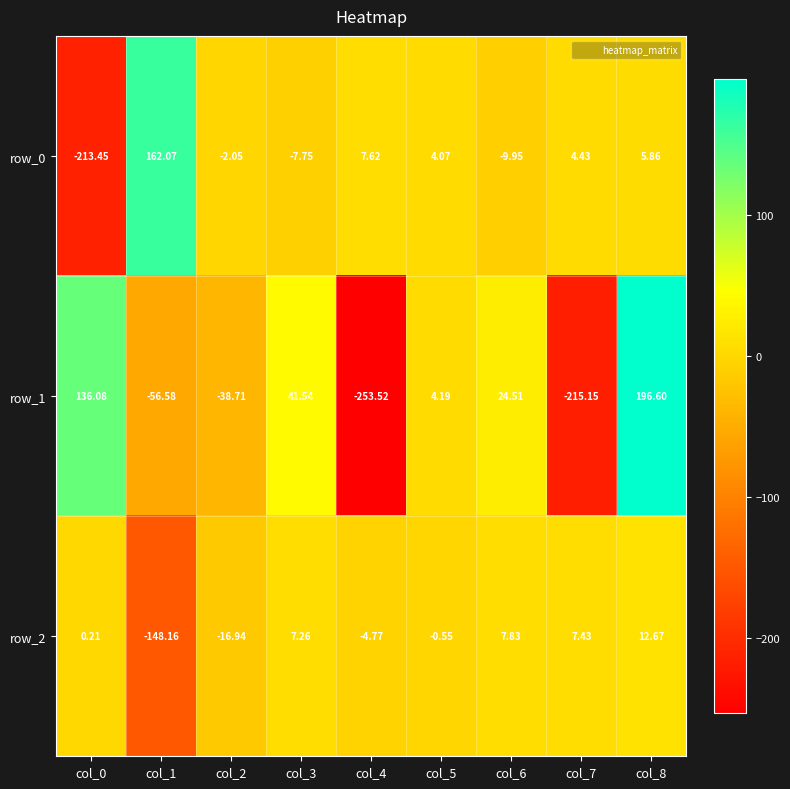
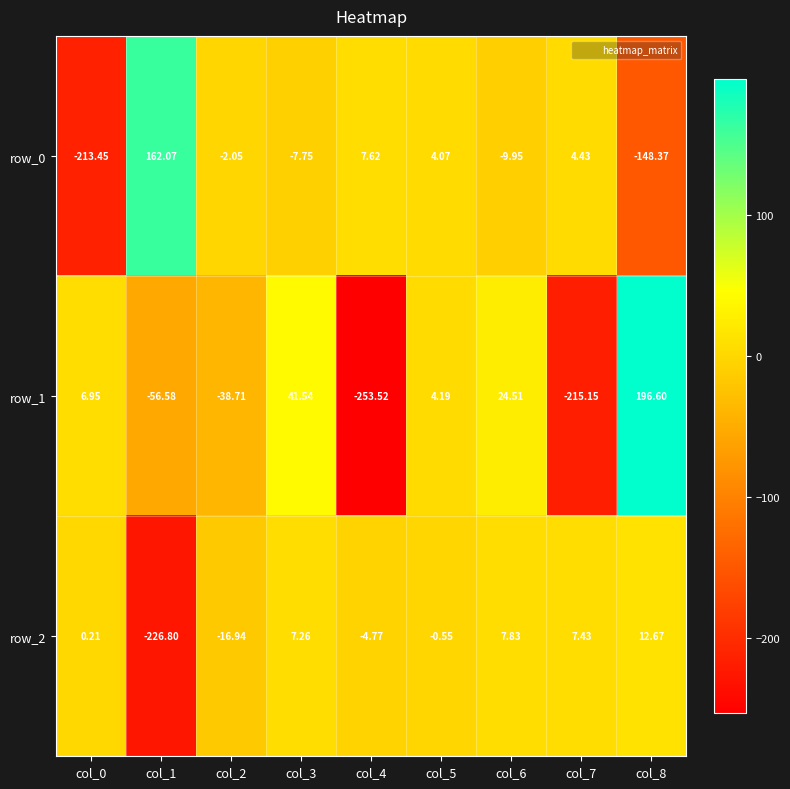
row_0, col_8: 5.86 -> -148.37
row_1, col_0: 136.08 -> 6.95
row_2, col_1: -148.16 -> -226.80
